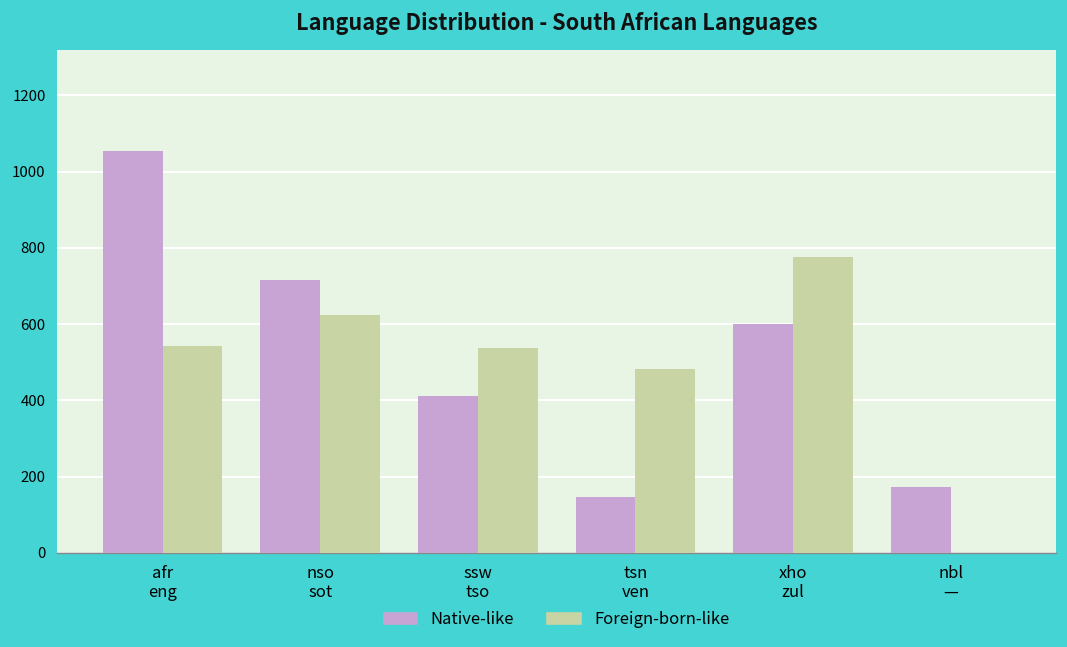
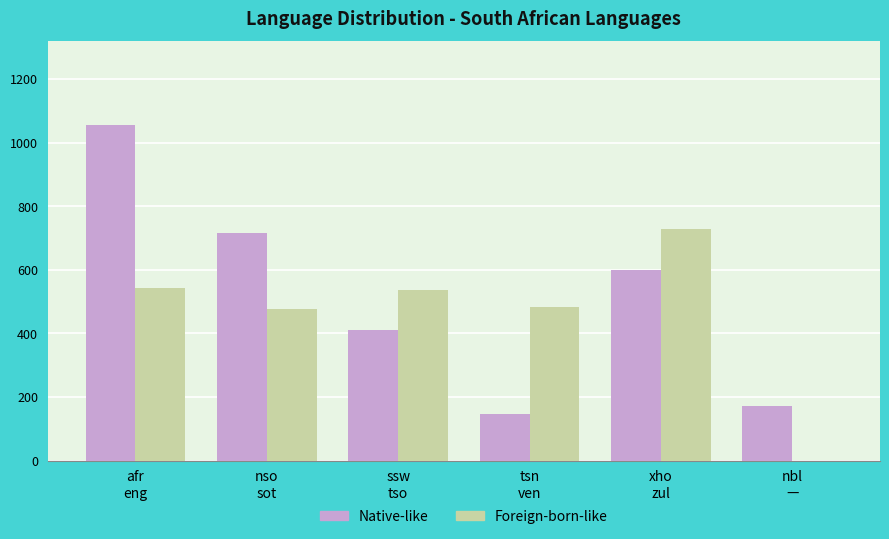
Foreign-born-like, nso sot: 620 -> 480
Foreign-born-like, xho zul: 780 -> 730
